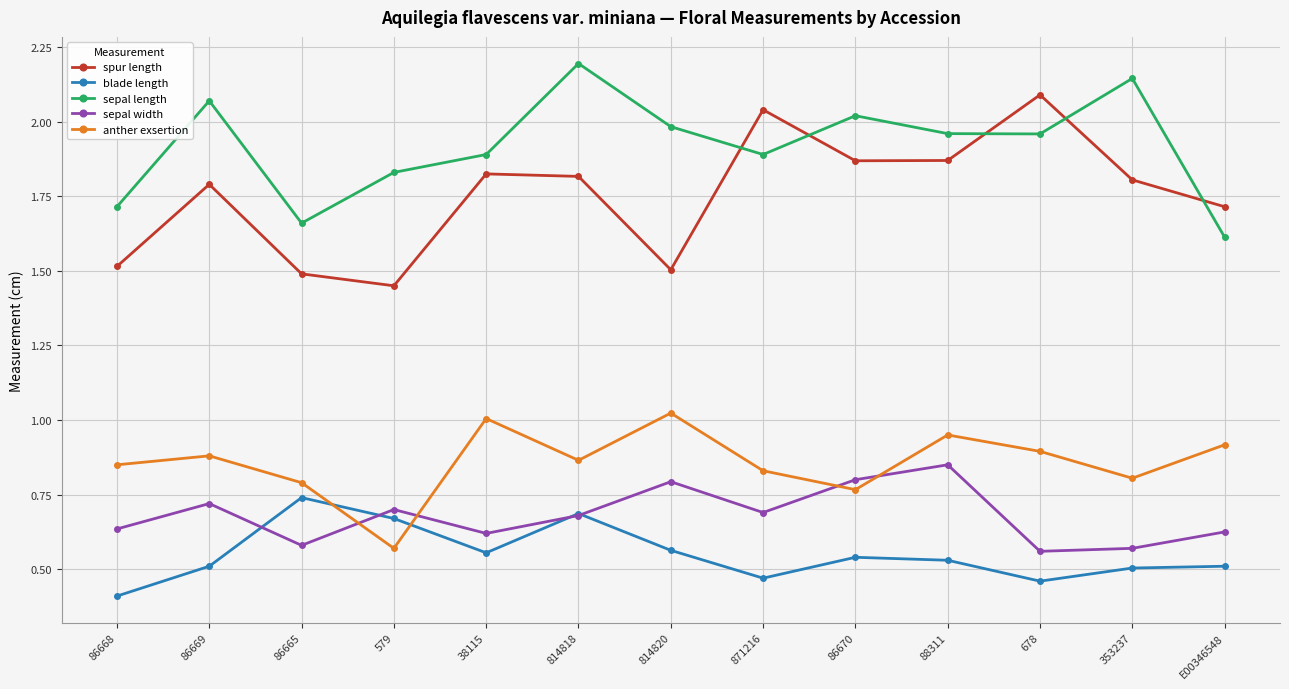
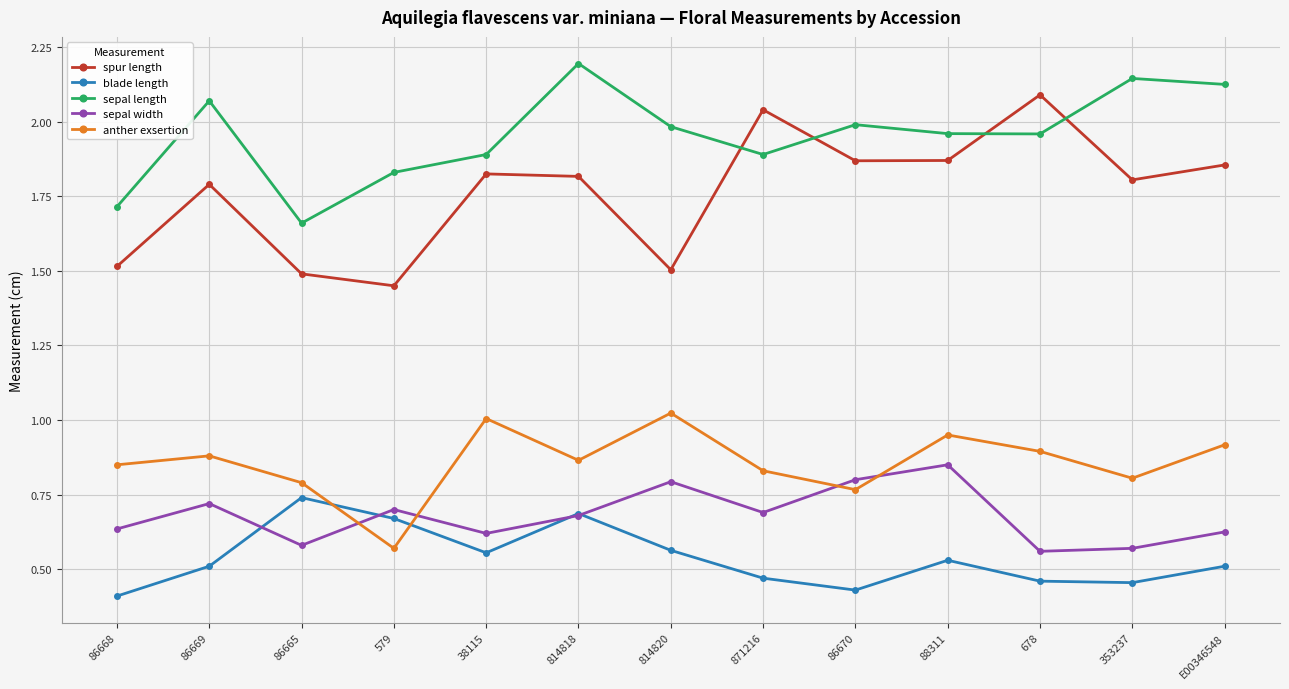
blade length, 86670: 0.54 -> 0.43
sepal length, 86670: 2.02 -> 1.99
blade length, 353237: 0.50 -> 0.46
spur length, E00346548: 1.72 -> 1.86
sepal length, E00346548: 1.61 -> 2.13
